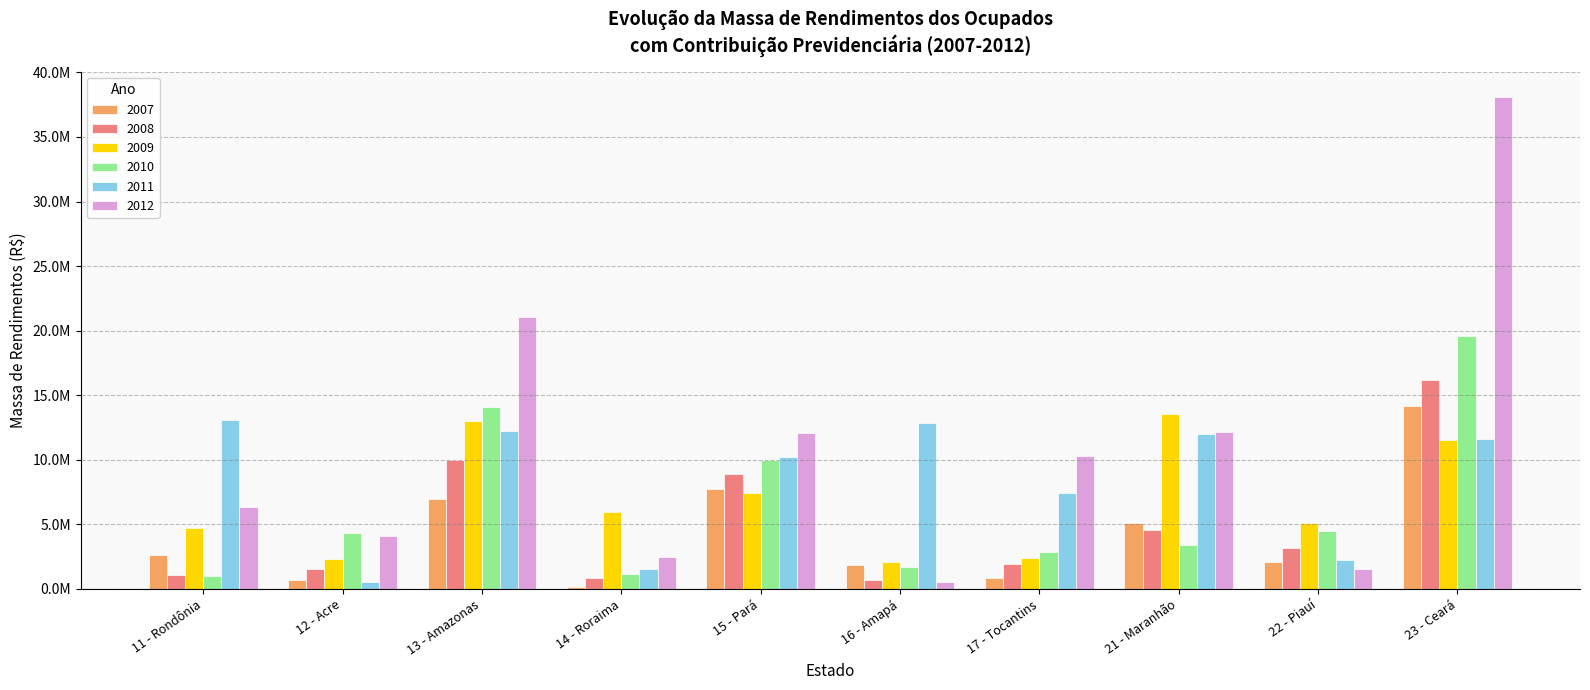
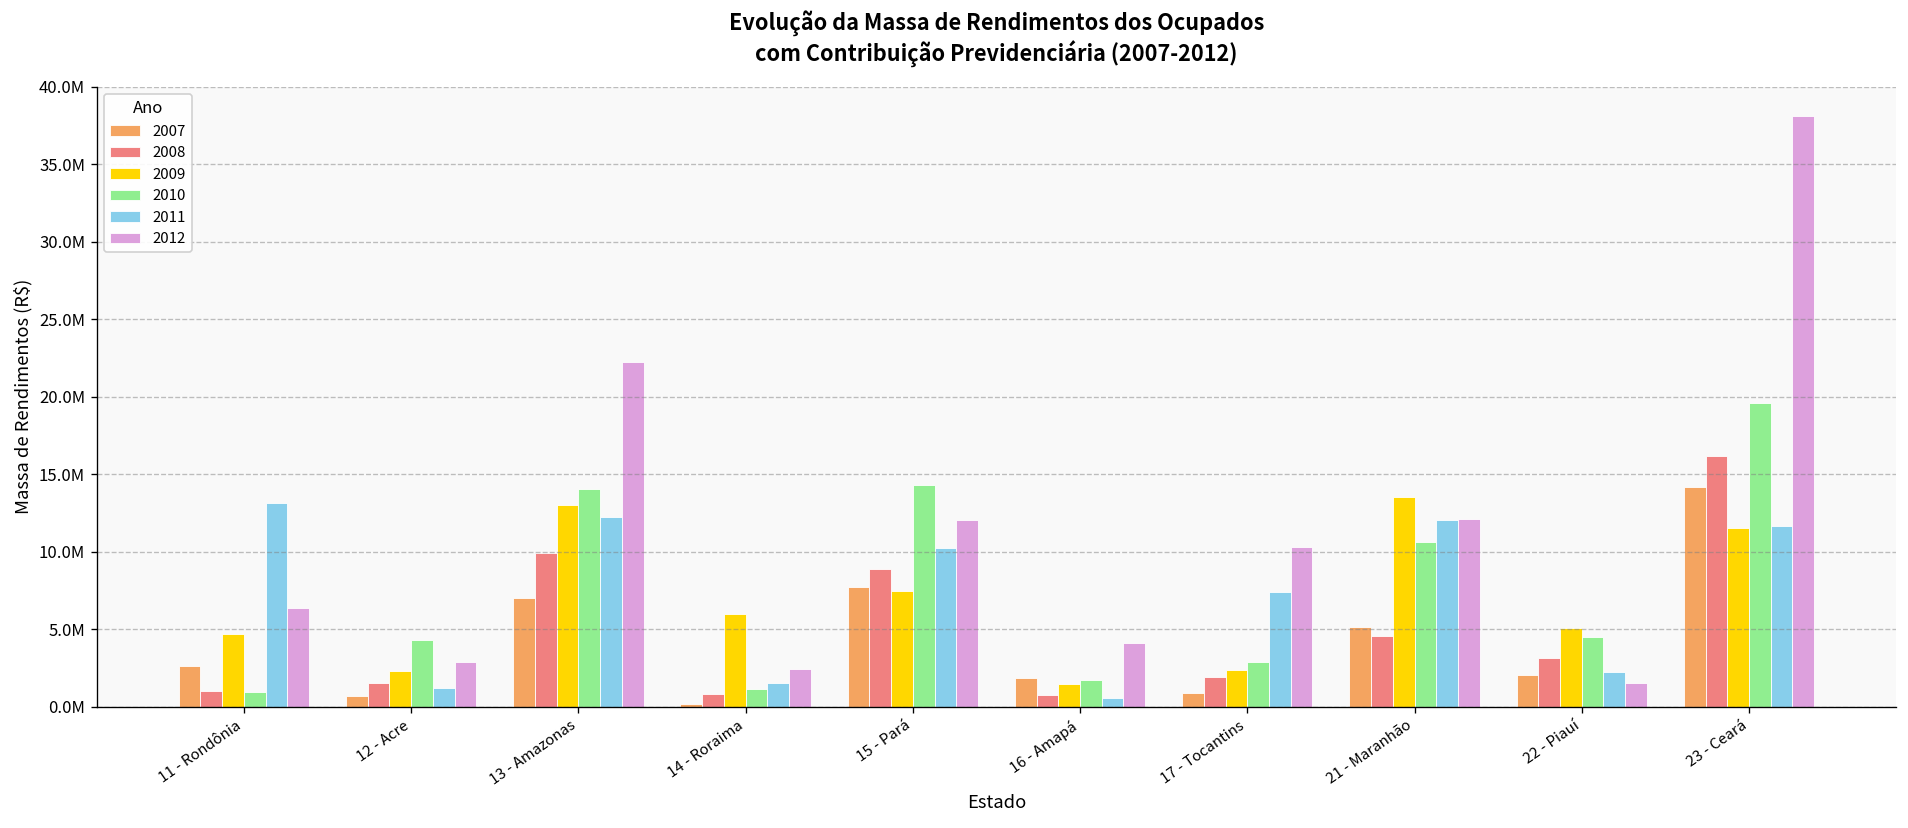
2011, 12 - Acre: 600000 -> 1200000
2012, 12 - Acre: 4100000 -> 2900000
2012, 13 - Amazonas: 21100000 -> 22300000
2010, 15 - Pará: 10000000 -> 14300000
2009, 16 - Amapá: 2100000 -> 1500000
2011, 16 - Amapá: 12900000 -> 600000
2012, 16 - Amapá: 600000 -> 4100000
2010, 21 - Maranhão: 3400000 -> 10600000
